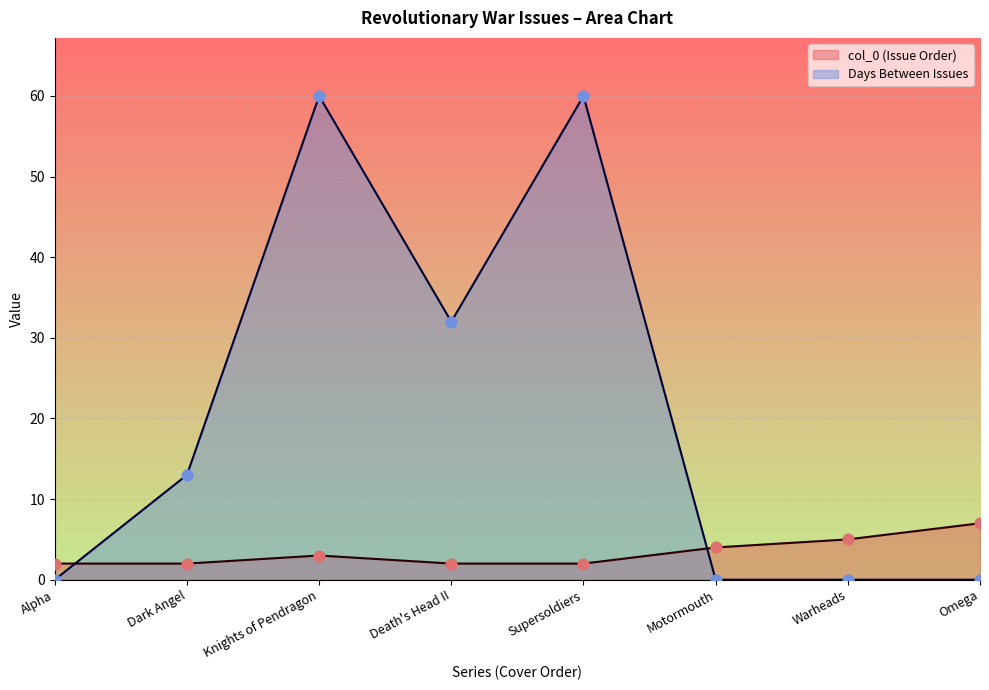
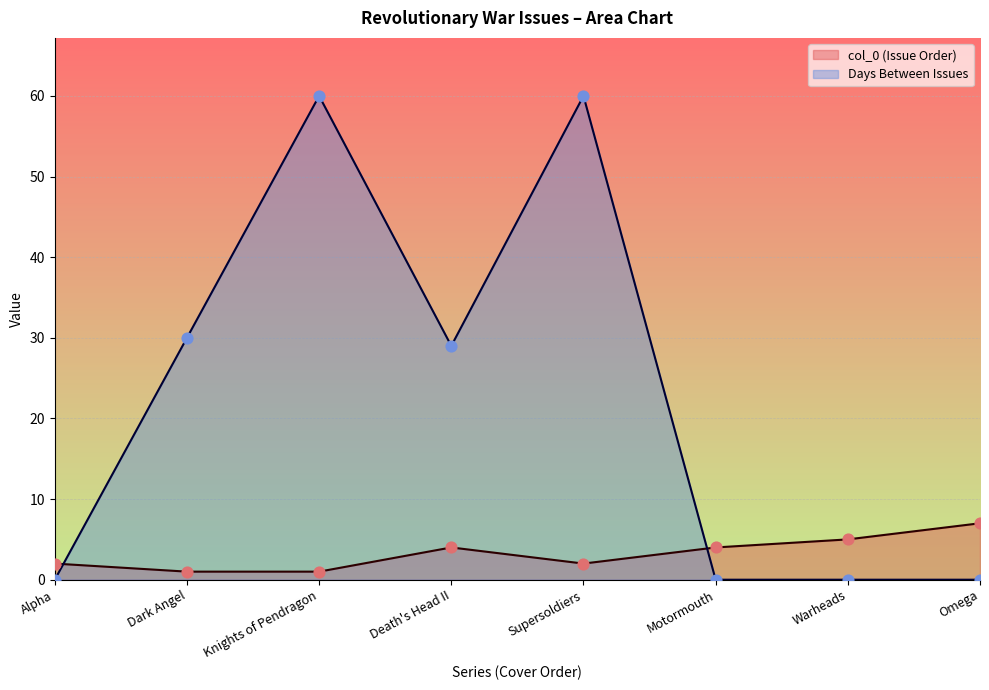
col_0 (Issue Order), Dark Angel: 2 -> 1
Days Between Issues, Dark Angel: 13 -> 30
col_0 (Issue Order), Knights of Pendragon: 3 -> 1
col_0 (Issue Order), Death's Head II: 2 -> 4
Days Between Issues, Death's Head II: 32 -> 29
